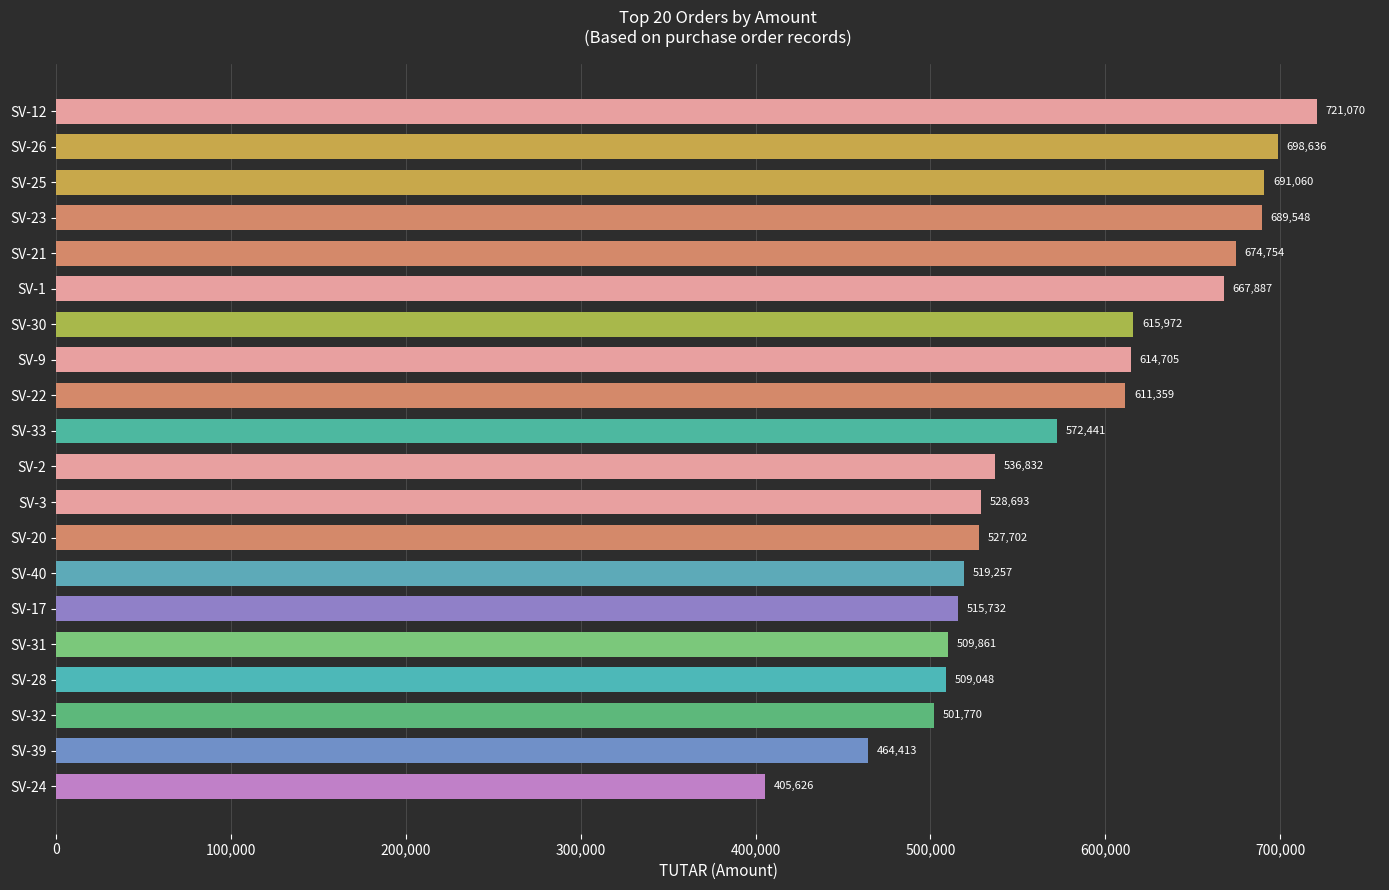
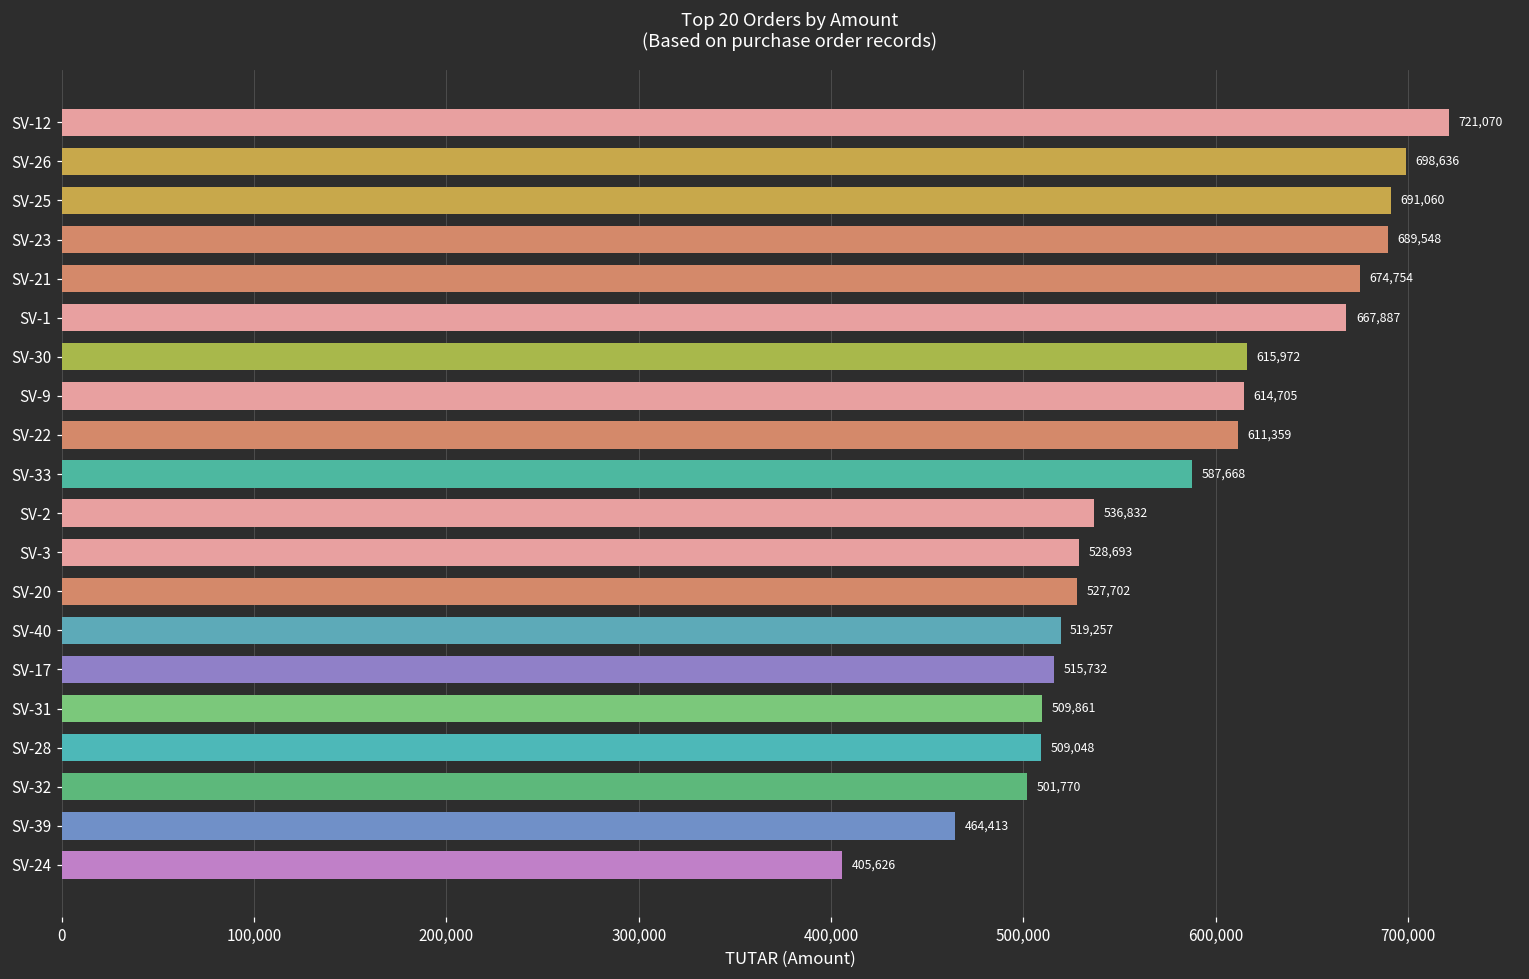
SV-33: 572,441 -> 587,668
